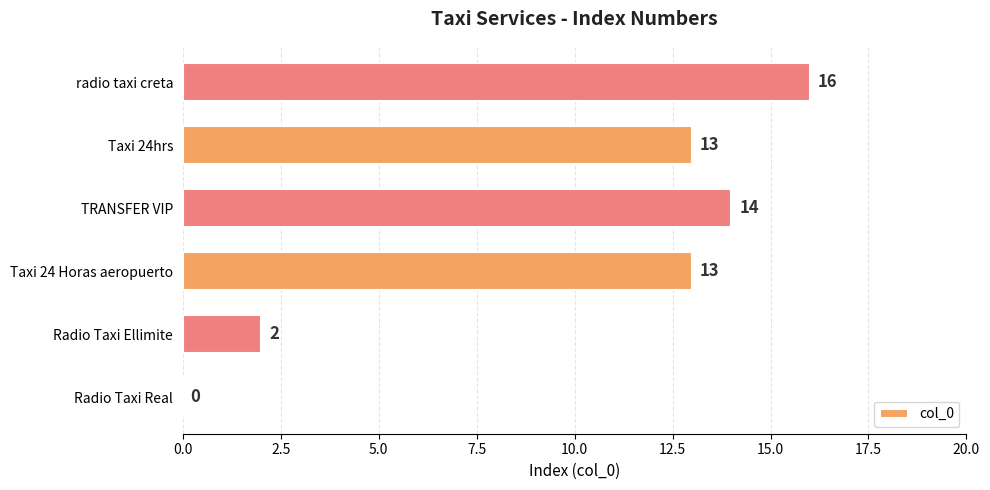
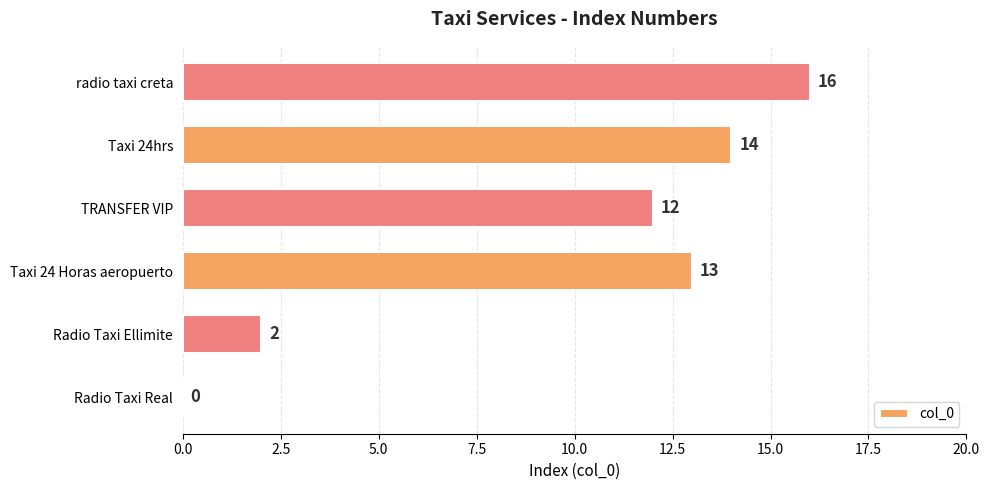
Taxi 24hrs: 13 -> 14
TRANSFER VIP: 14 -> 12
